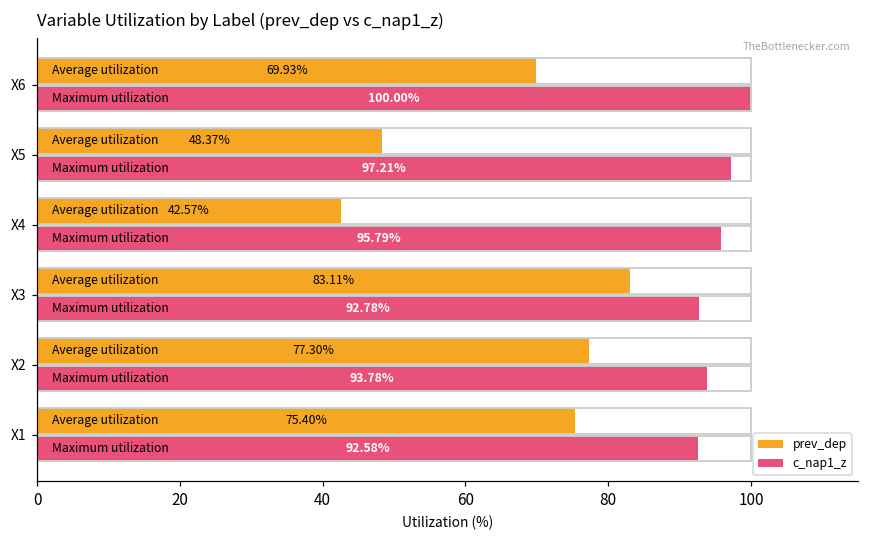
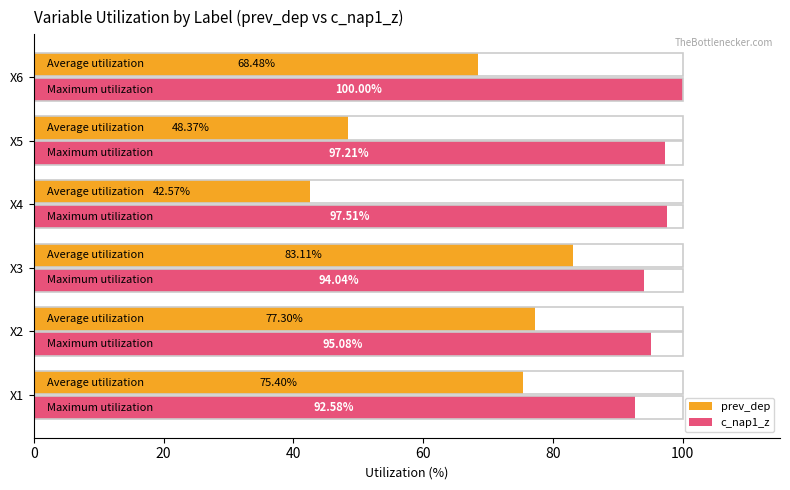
prev_dep, X6: 69.93% -> 68.48%
c_nap1_z, X4: 95.79% -> 97.51%
c_nap1_z, X3: 92.78% -> 94.04%
c_nap1_z, X2: 93.78% -> 95.08%
